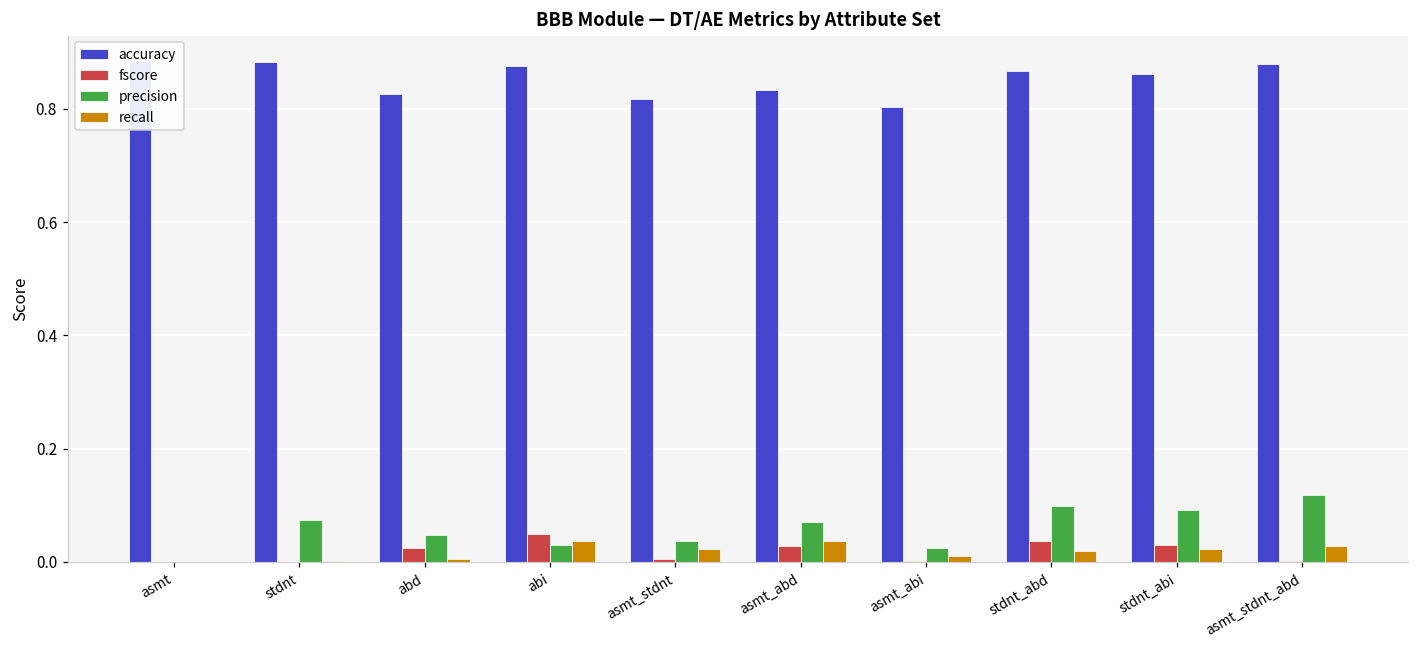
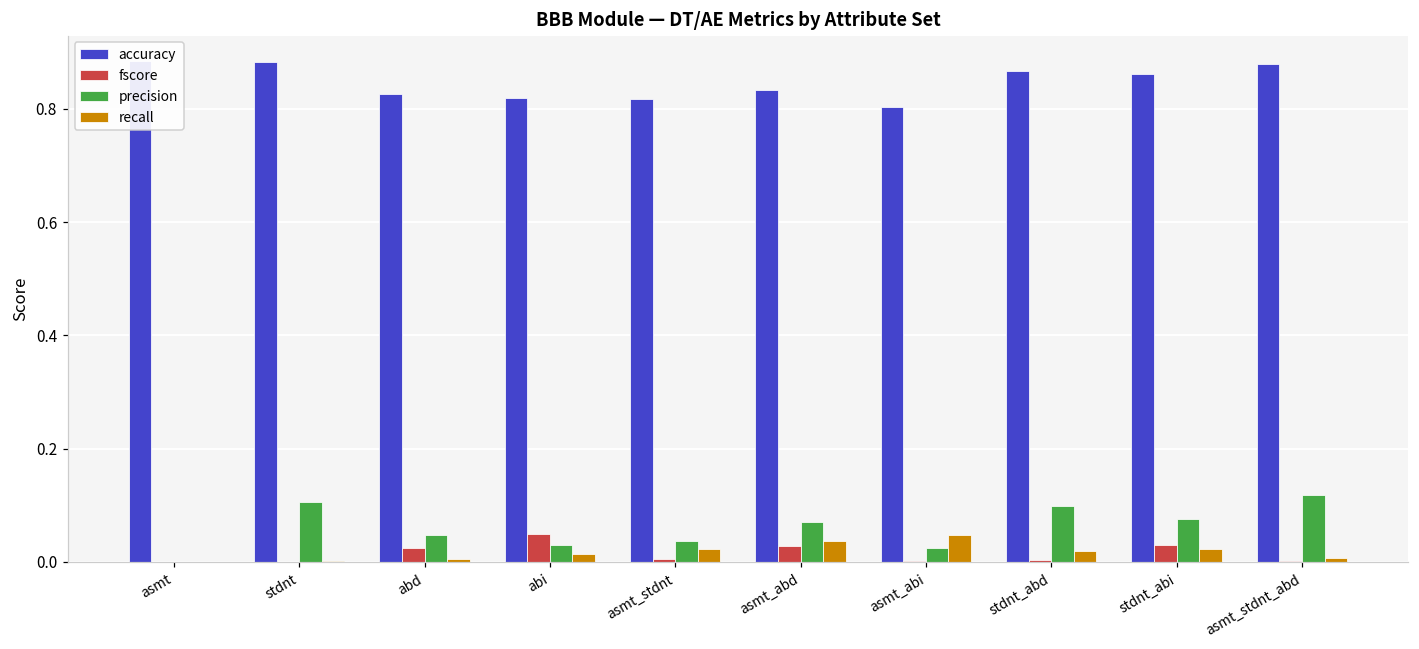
precision, stdnt: 0.07 -> 0.11
accuracy, abi: 0.88 -> 0.82
recall, abi: 0.04 -> 0.01
recall, asmt_abi: 0.01 -> 0.05
fscore, stdnt_abd: 0.04 -> 0.00
precision, stdnt_abi: 0.09 -> 0.08
recall, asmt_stdnt_abd: 0.03 -> 0.01
